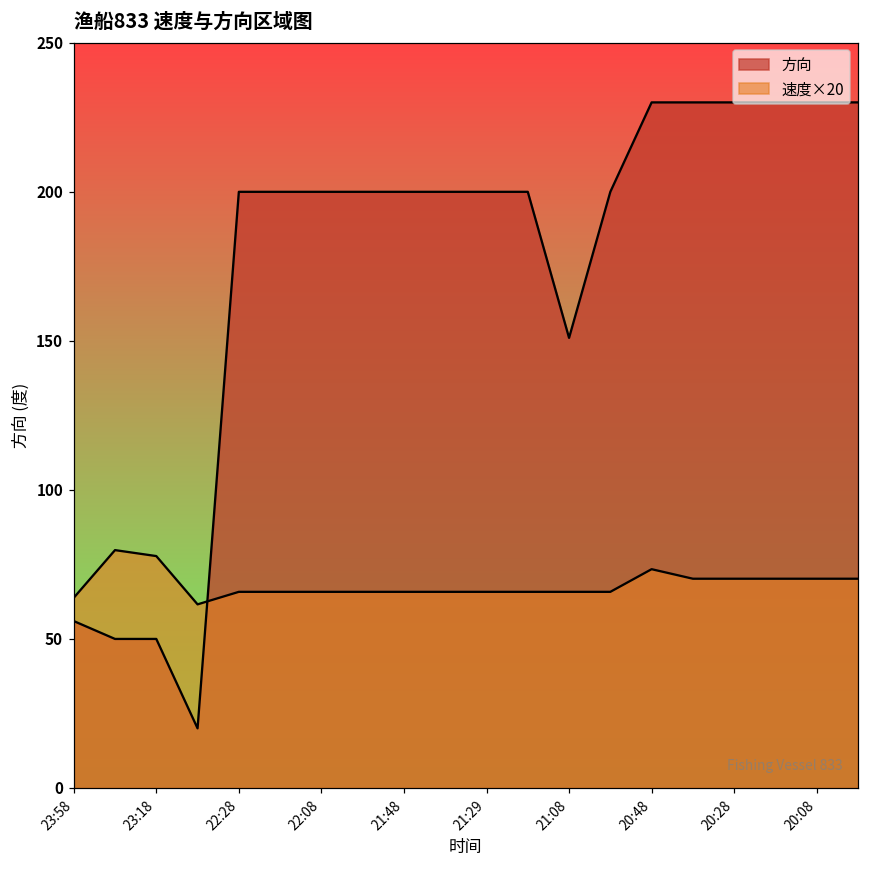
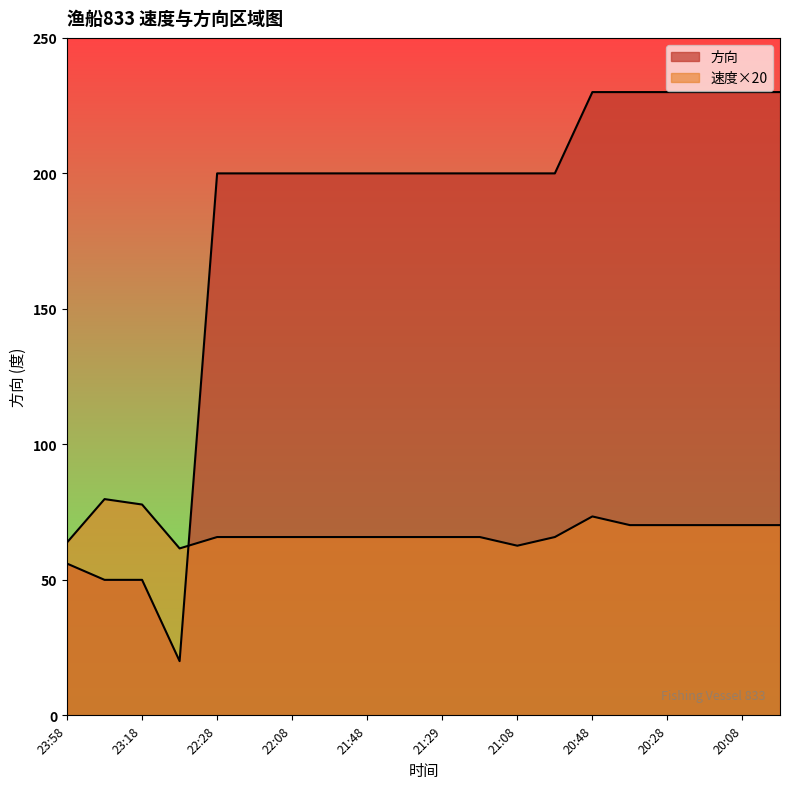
方向, 21:08: 151 -> 200
速度×20, 21:08: 66 -> 63
